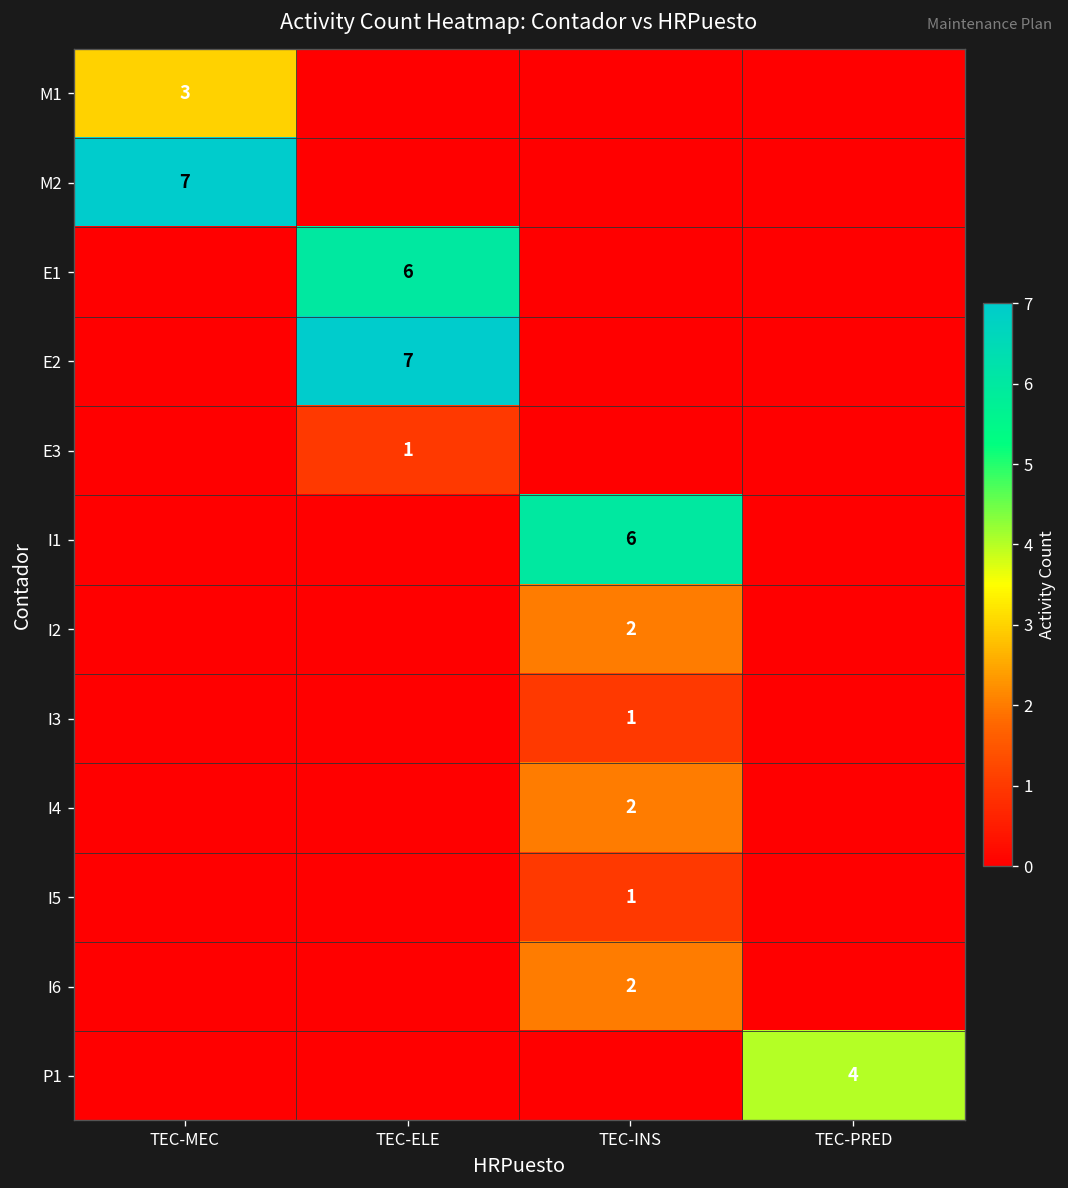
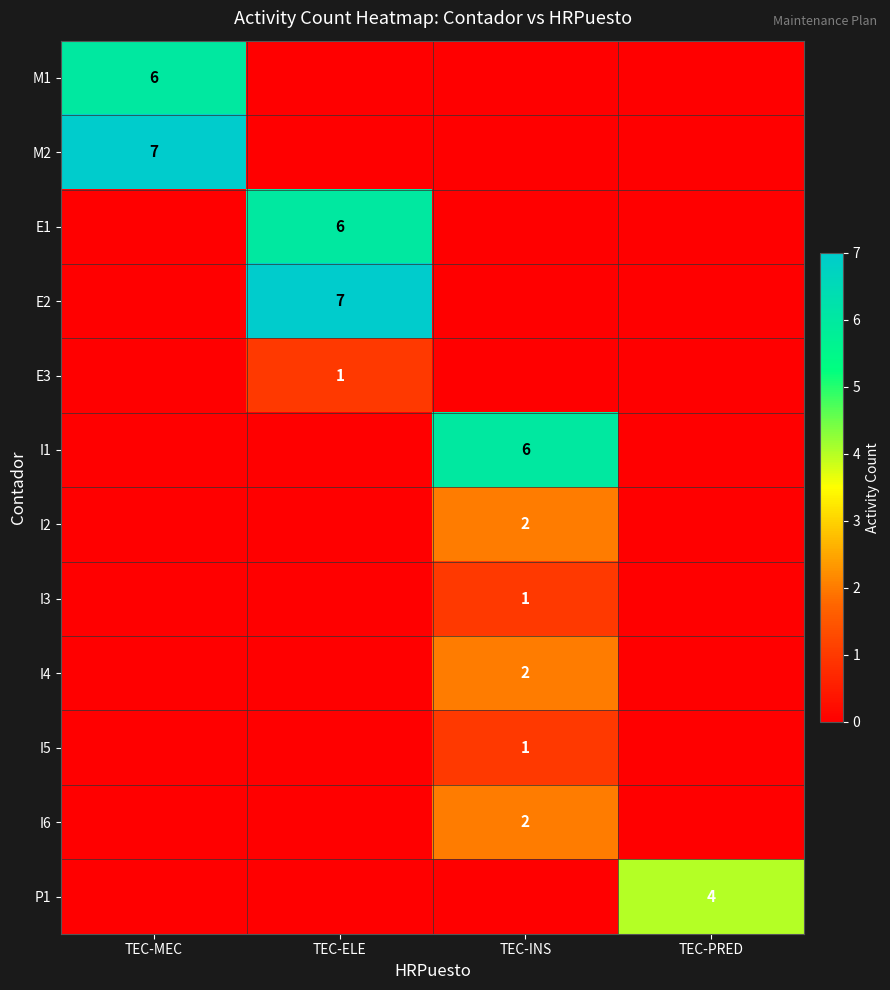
M1, TEC-MEC: 3 -> 6
